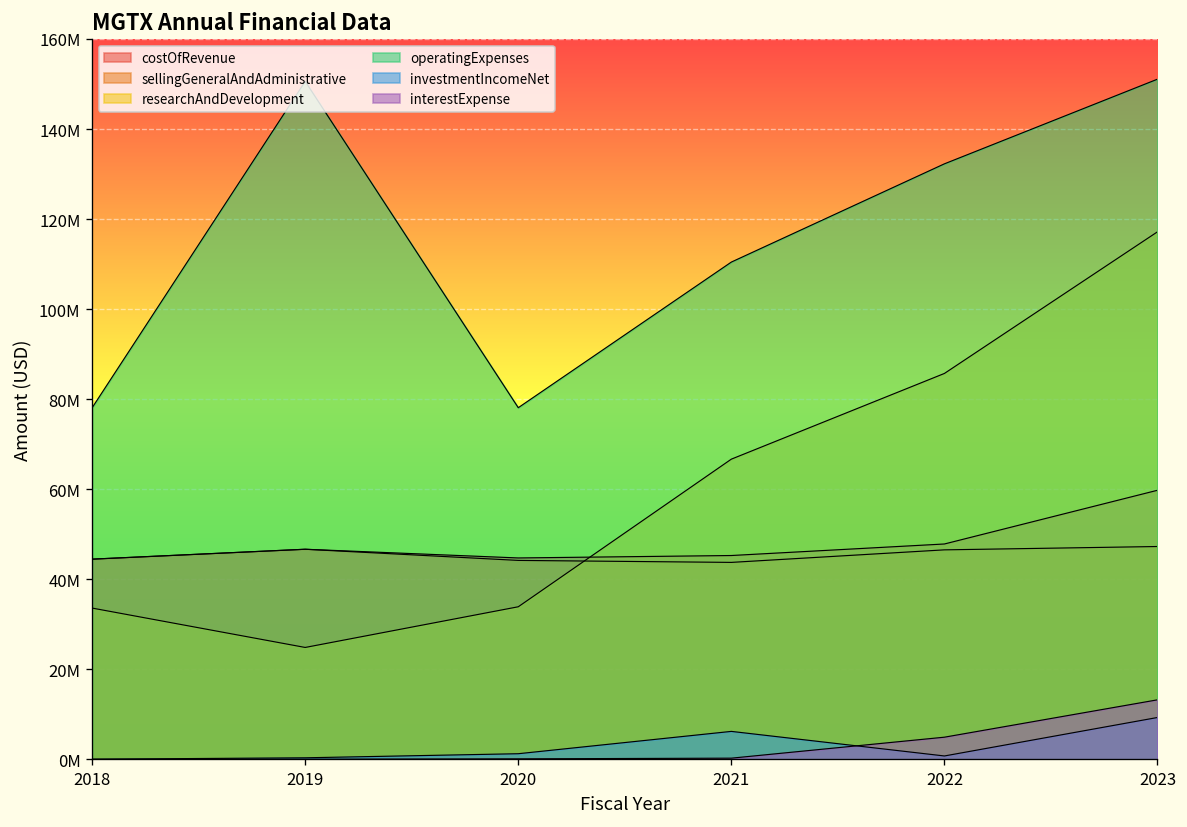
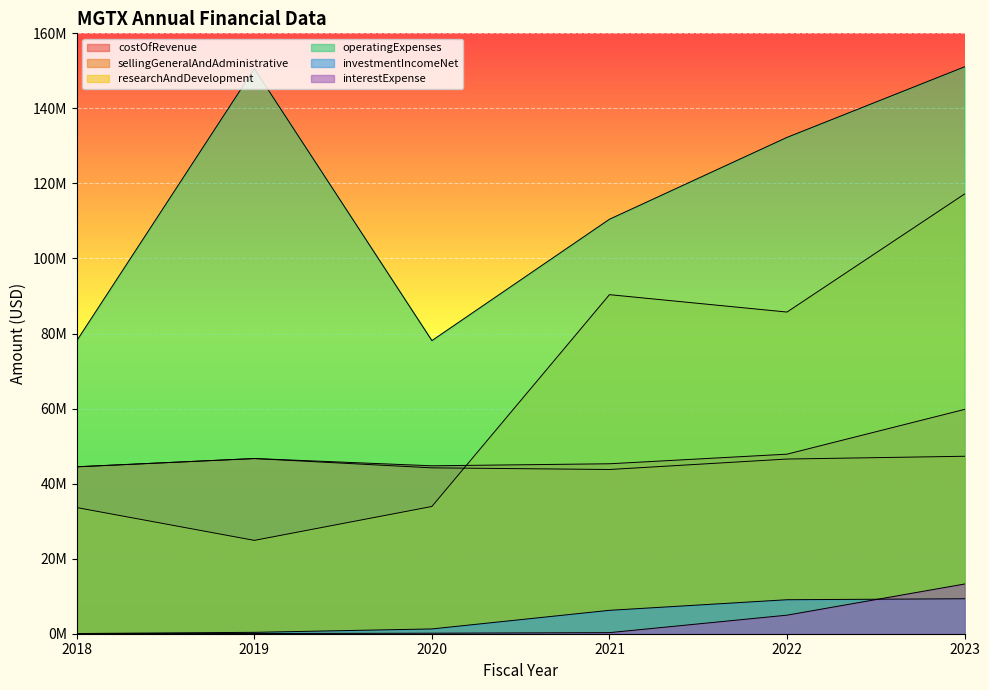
researchAndDevelopment, 2021: 67000000 -> 90000000
investmentIncomeNet, 2022: 1000000 -> 9000000
